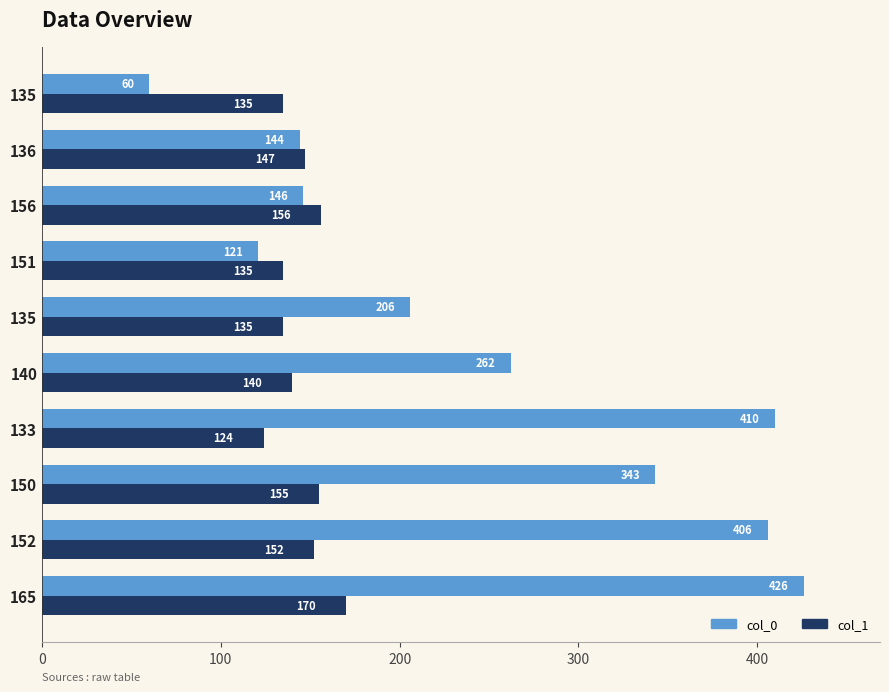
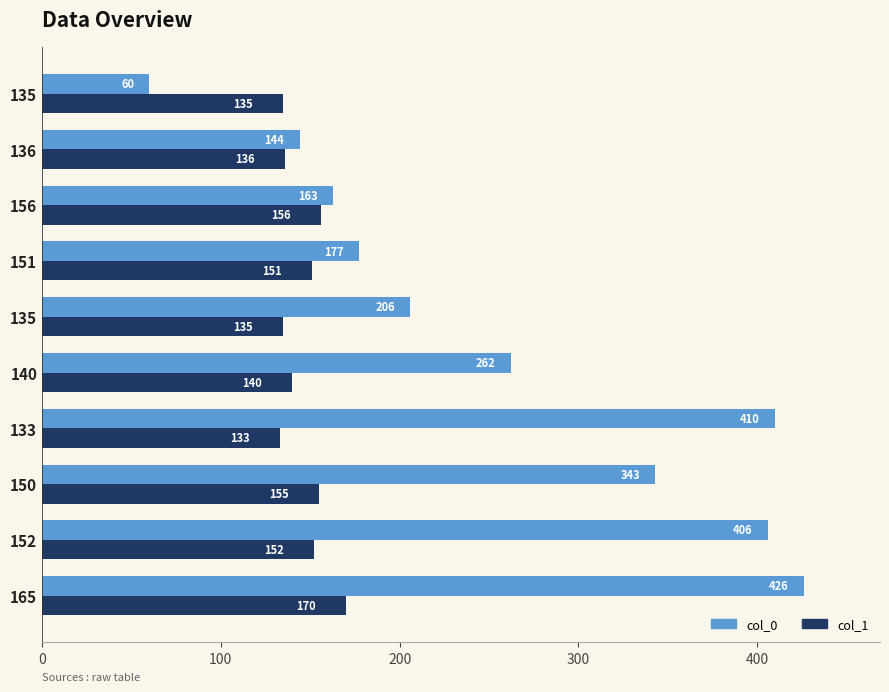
col_1, 136: 147 -> 136
col_0, 156: 146 -> 163
col_0, 151: 121 -> 177
col_1, 151: 135 -> 151
col_1, 133: 124 -> 133
